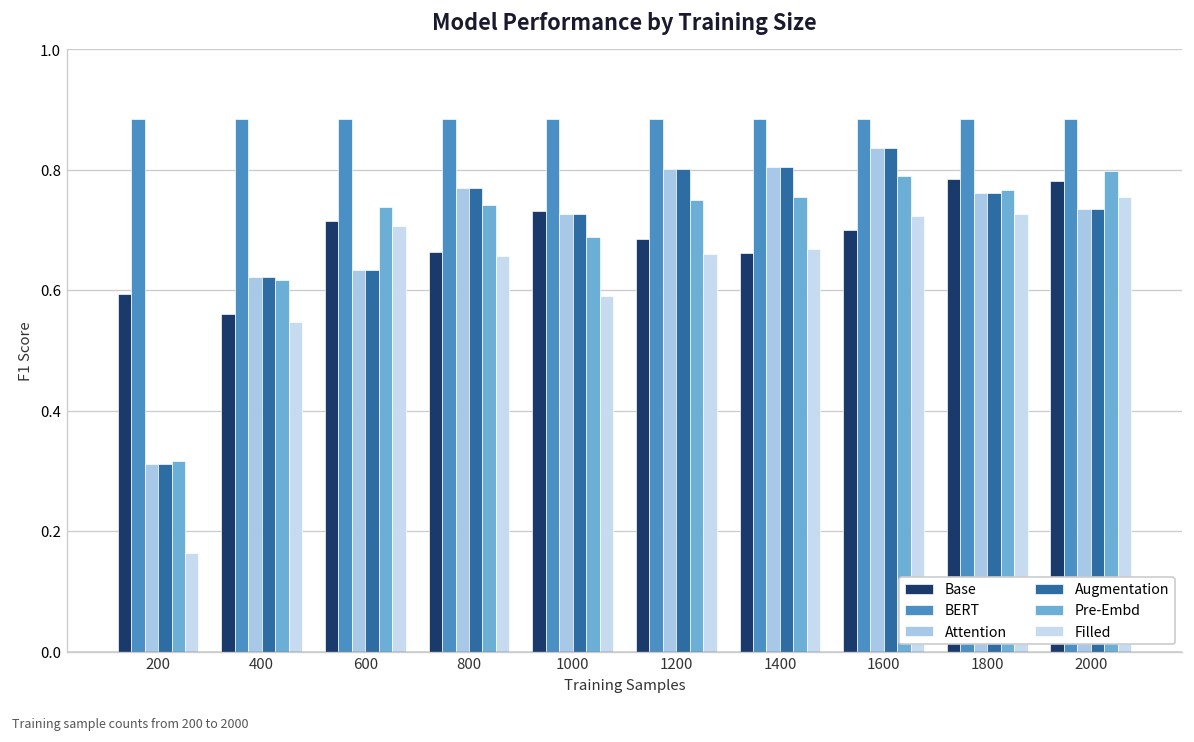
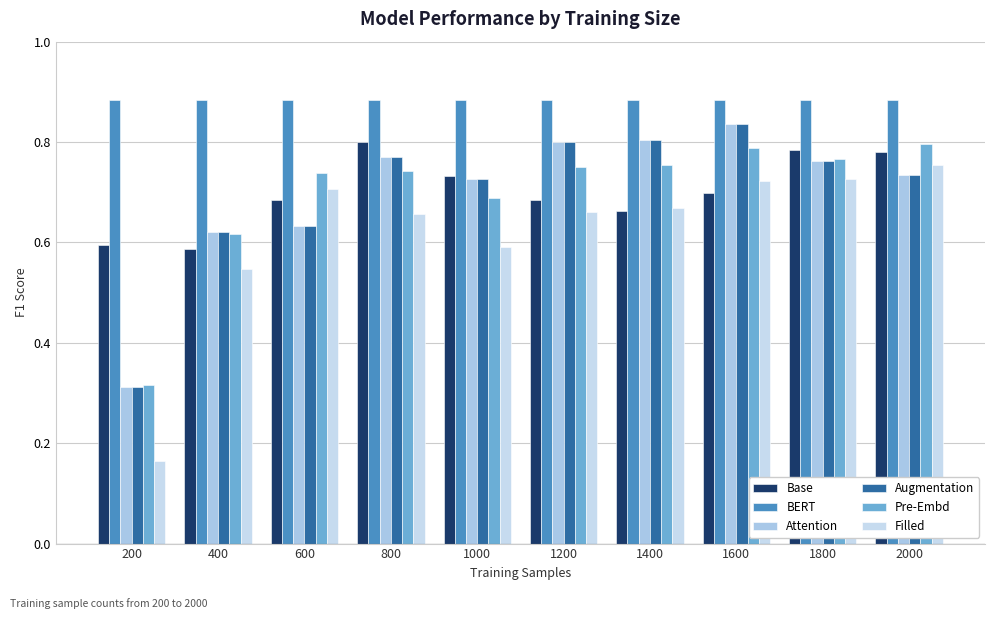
Base, 400: 0.56 -> 0.59
Base, 600: 0.71 -> 0.68
Base, 800: 0.66 -> 0.80
